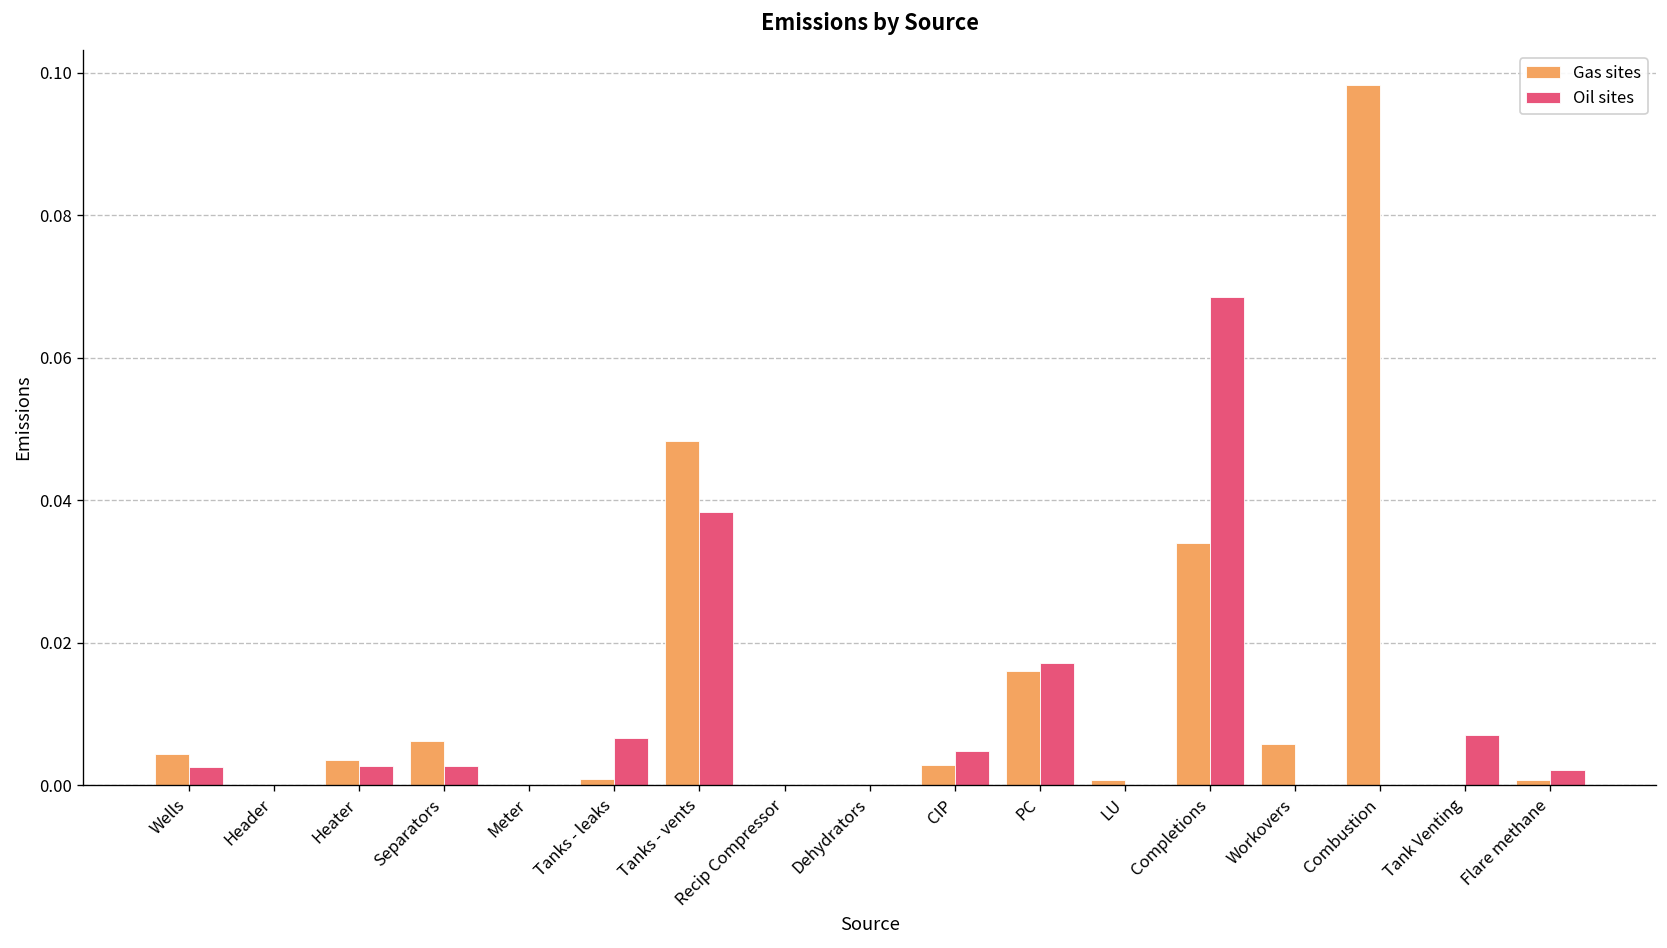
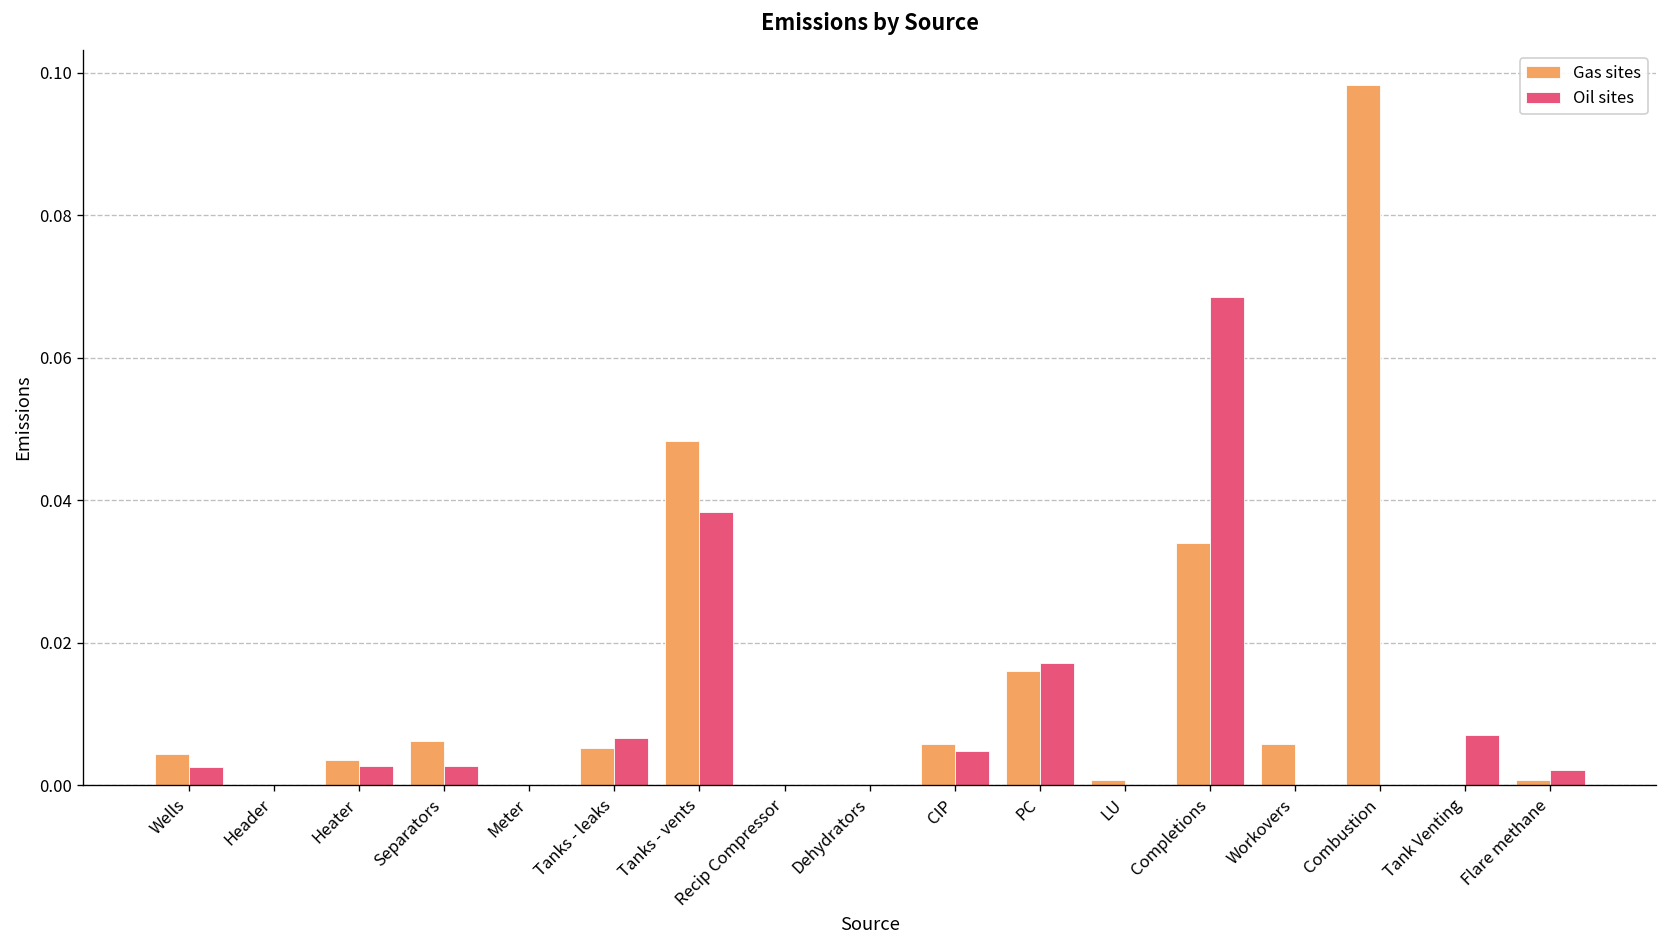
Gas sites, Tanks - leaks: 0.001 -> 0.005
Gas sites, CIP: 0.003 -> 0.006
